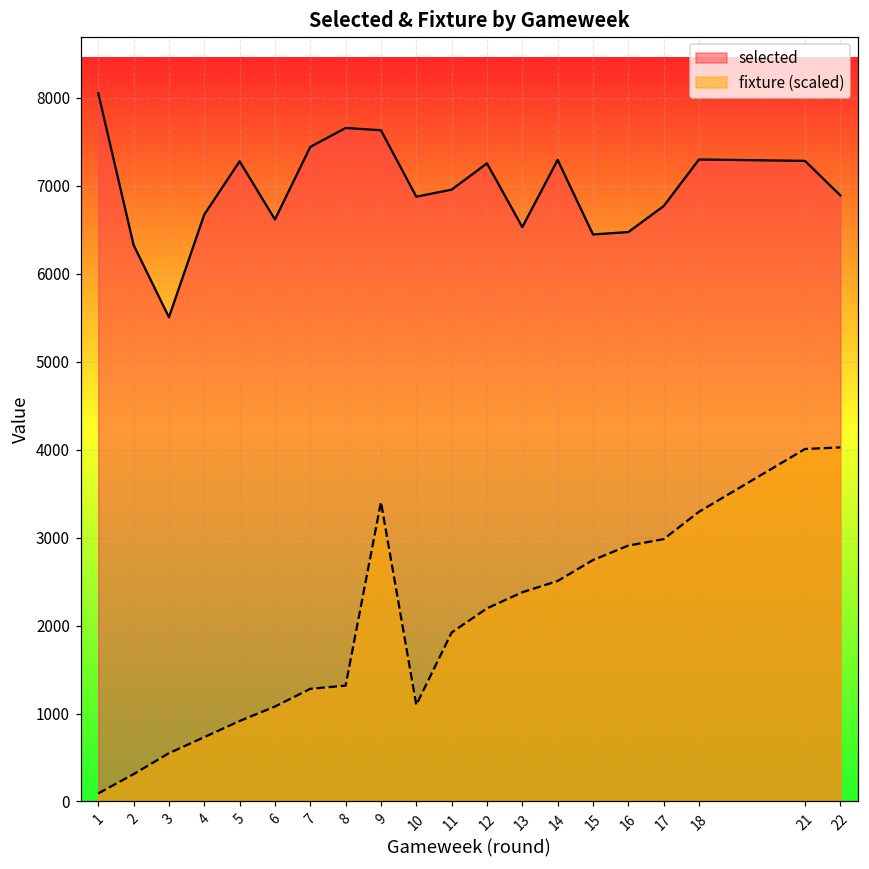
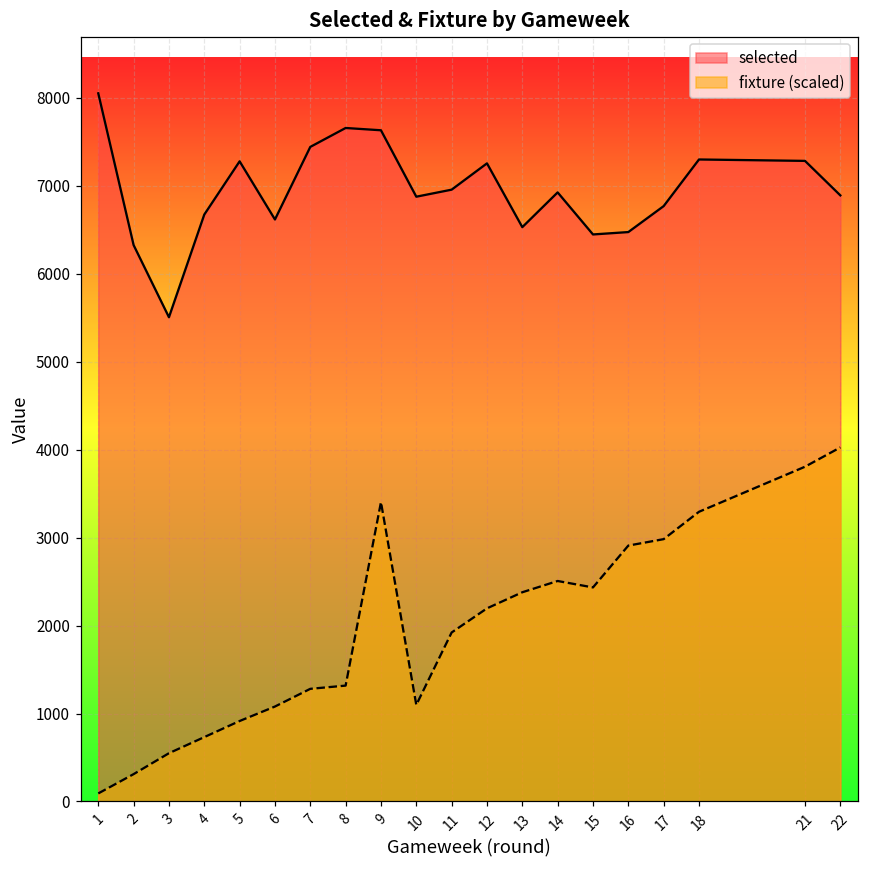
selected, 14: 7300 -> 6900
fixture (scaled), 15: 2700 -> 2400
fixture (scaled), 21: 4000 -> 3800
